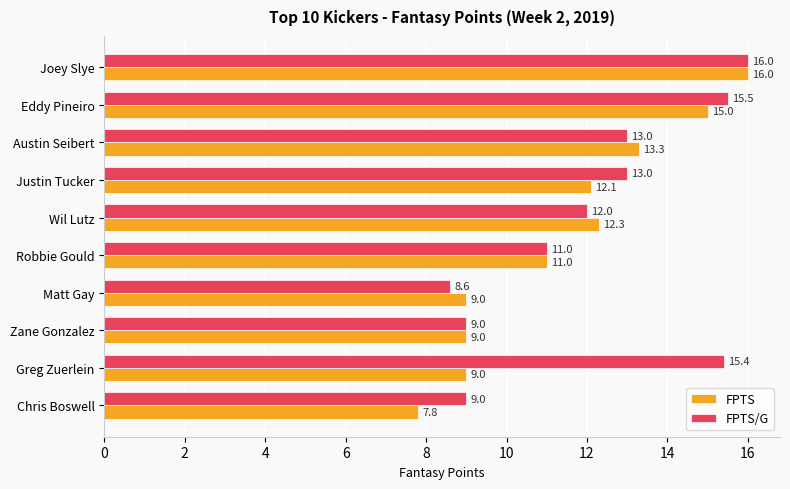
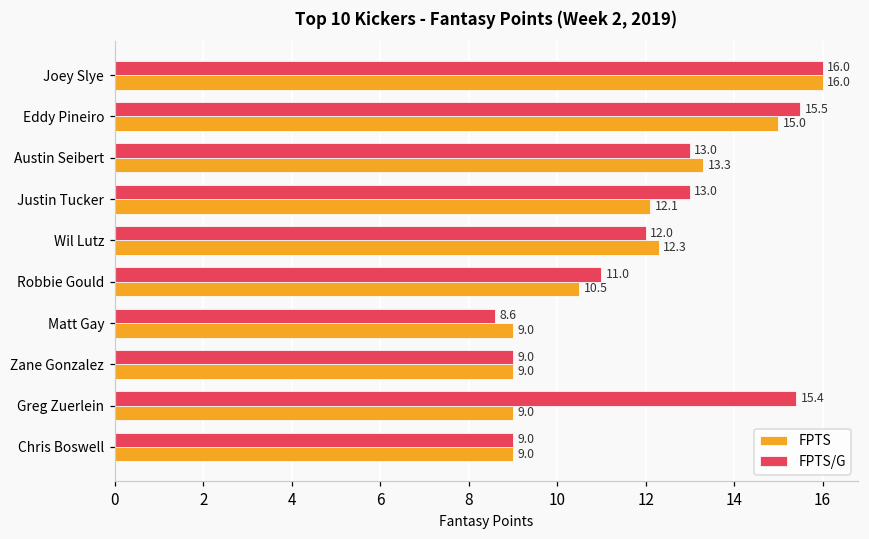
FPTS, Robbie Gould: 11.0 -> 10.5
FPTS, Chris Boswell: 7.8 -> 9.0
